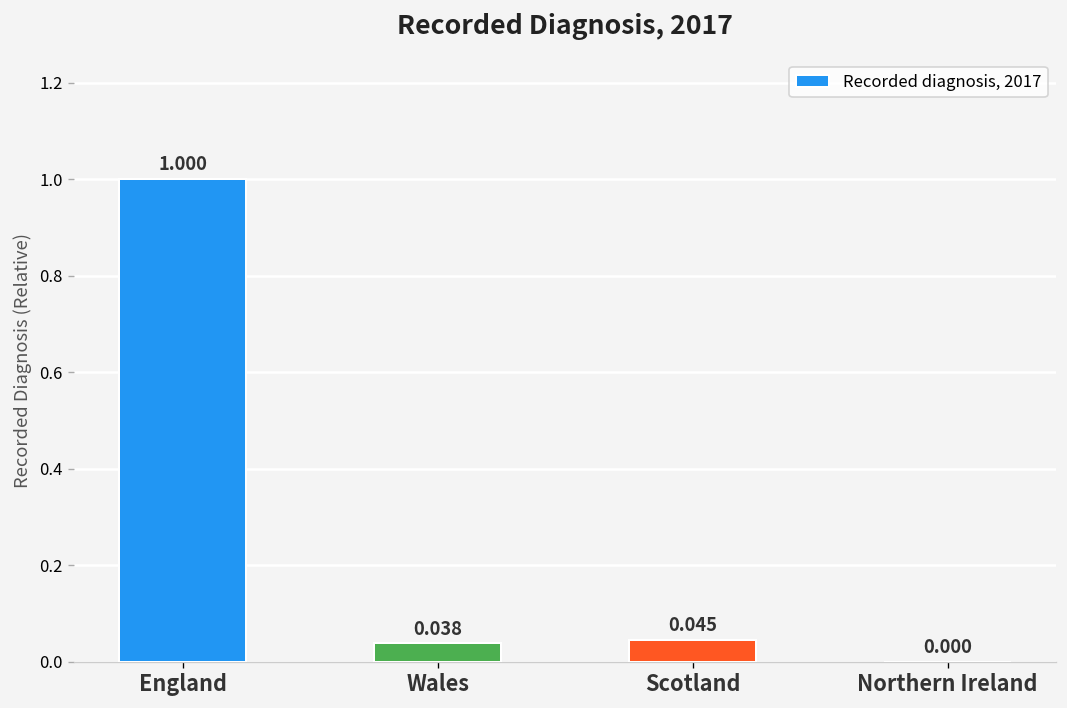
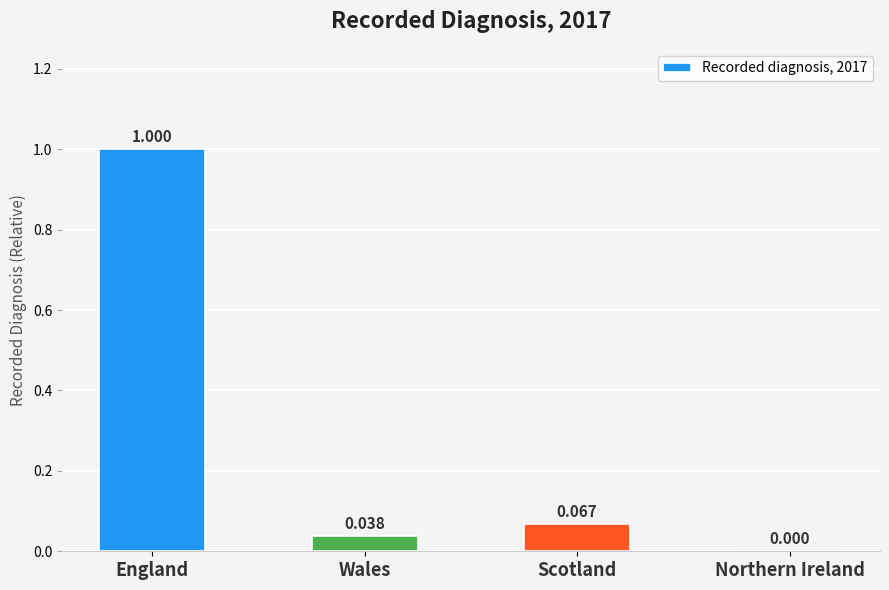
Scotland: 0.045 -> 0.067
